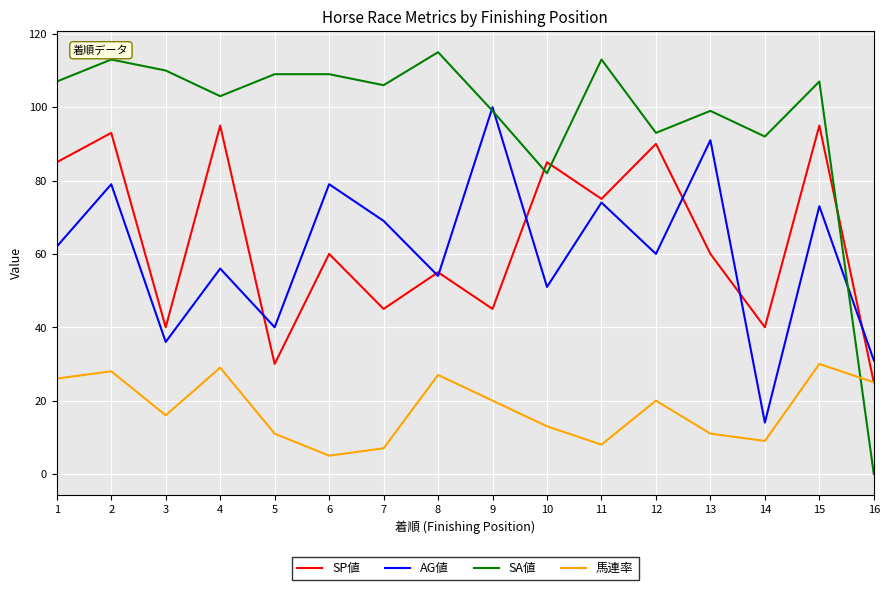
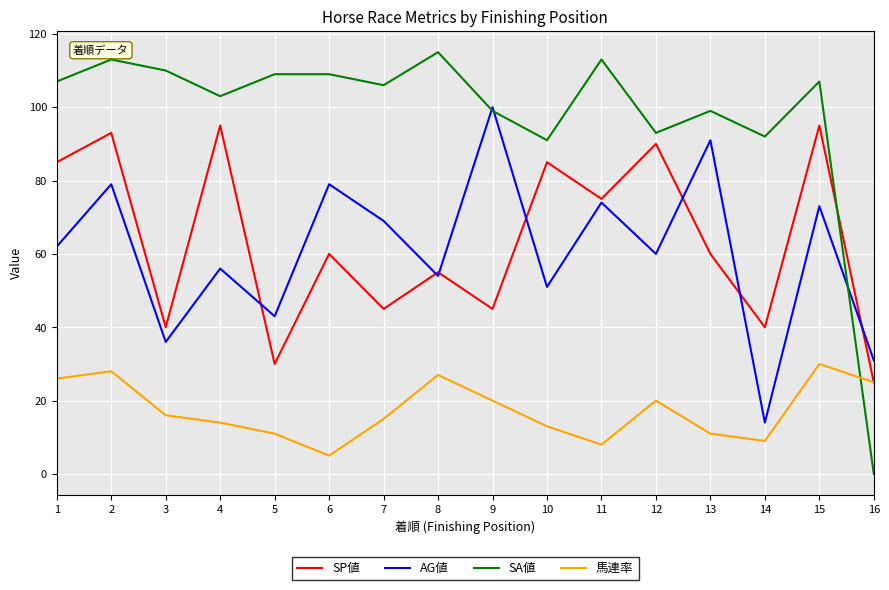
馬連率, 4: 29 -> 14
AG値, 5: 40 -> 43
馬連率, 7: 7 -> 15
SA値, 10: 82 -> 91
